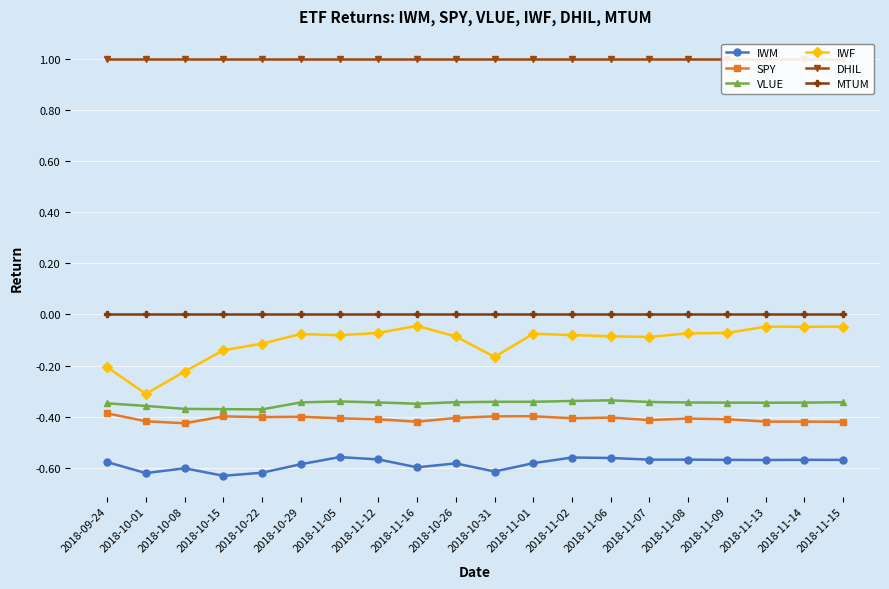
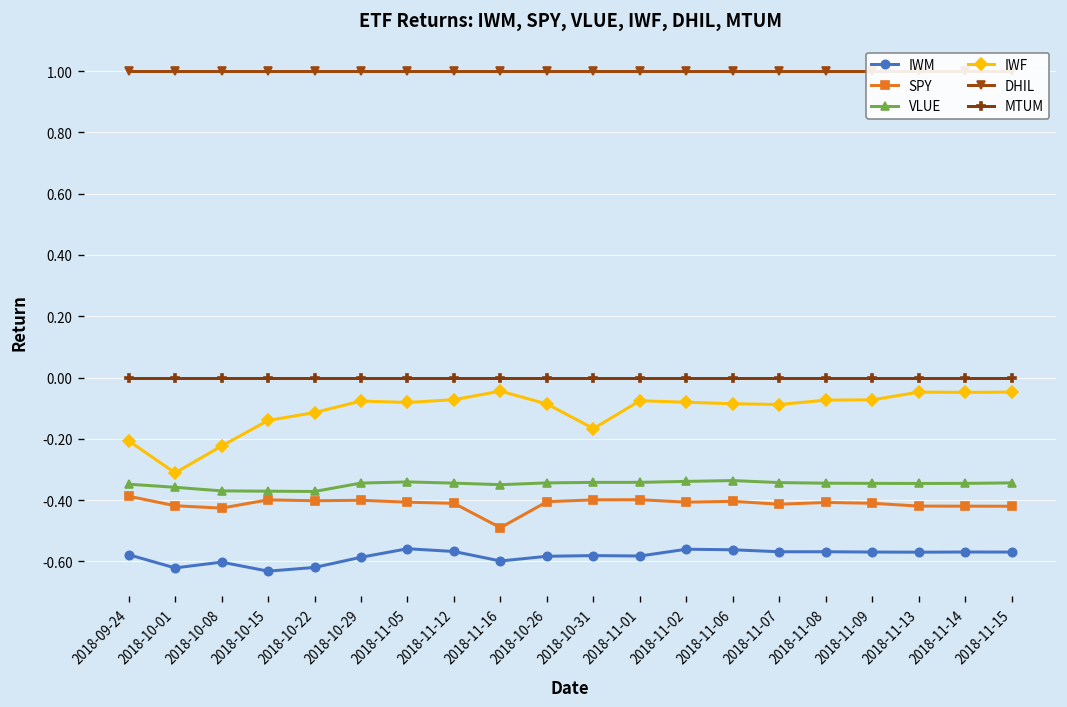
SPY, 2018-11-16: -0.42 -> -0.49
IWM, 2018-10-31: -0.62 -> -0.58
